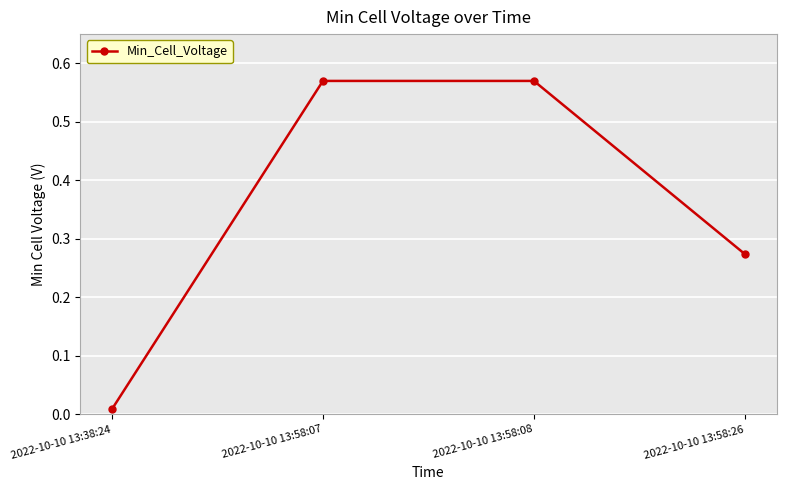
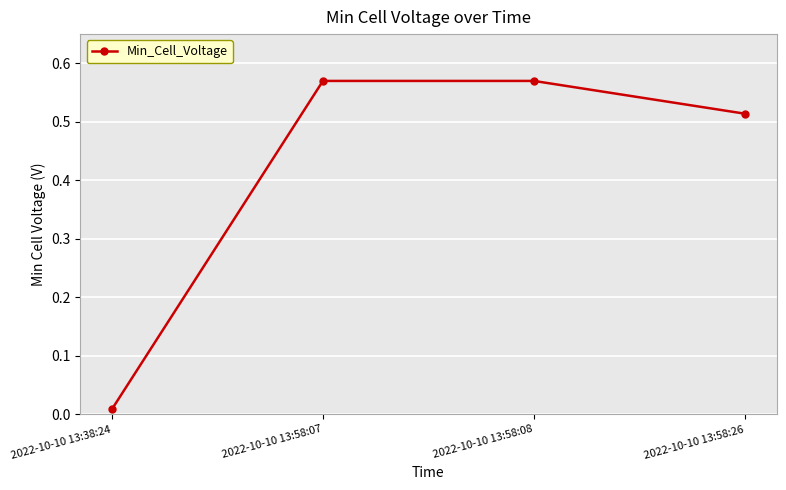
2022-10-10 13:58:26: 0.27 -> 0.51
